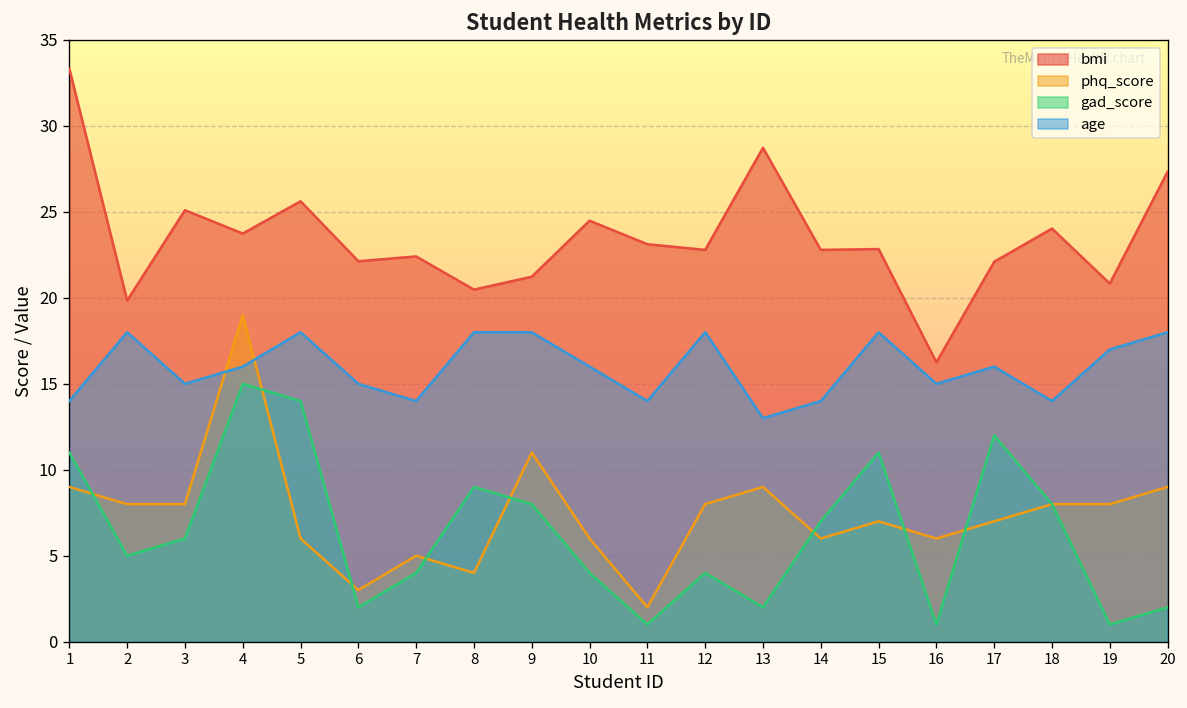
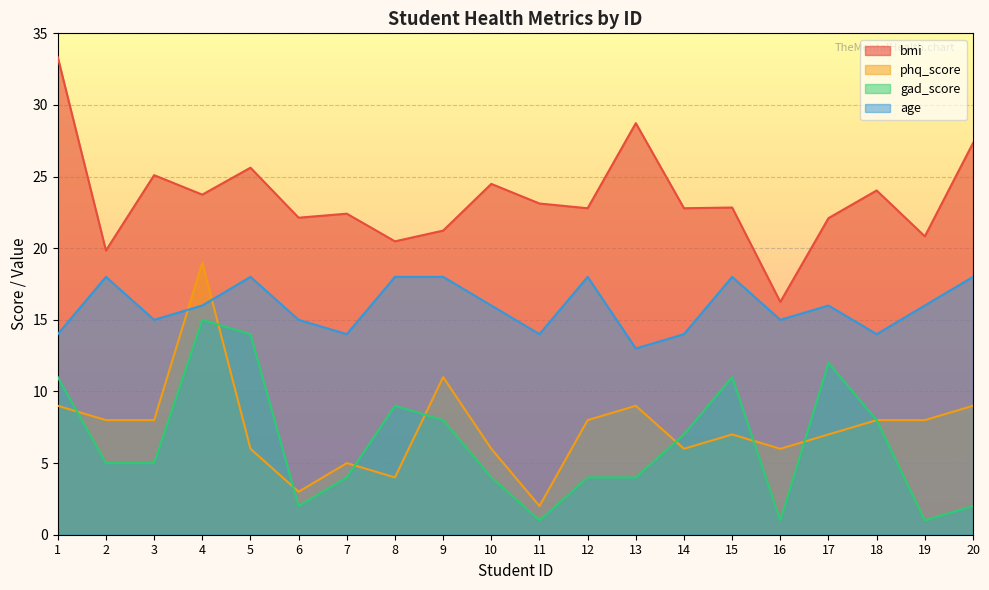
gad_score, 3: 6 -> 5
gad_score, 13: 2 -> 4
age, 19: 17 -> 16
